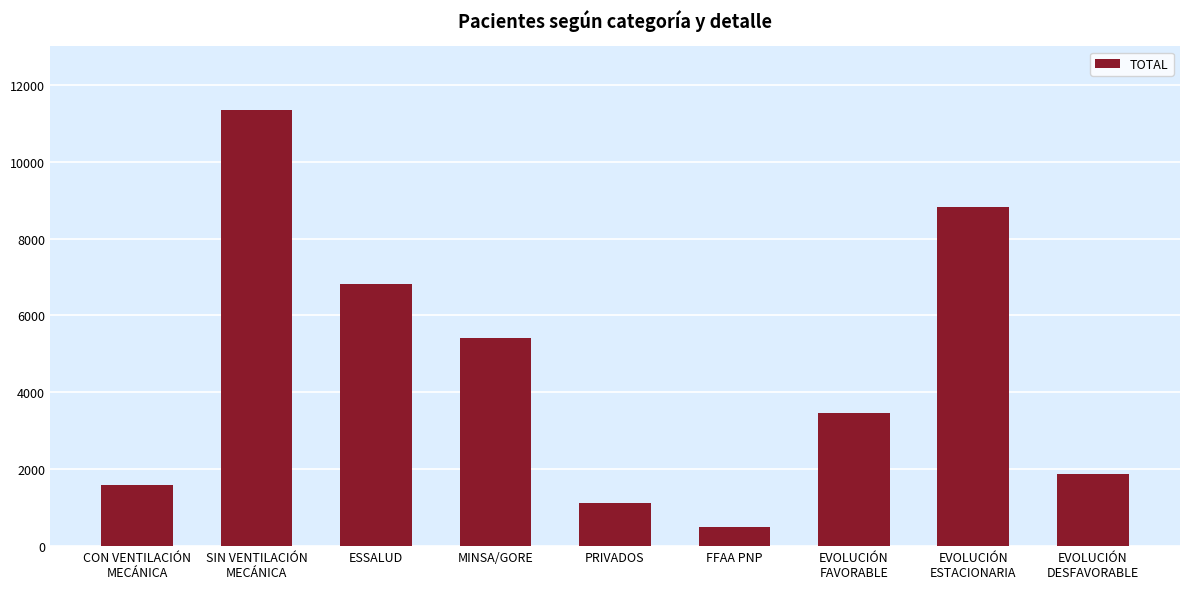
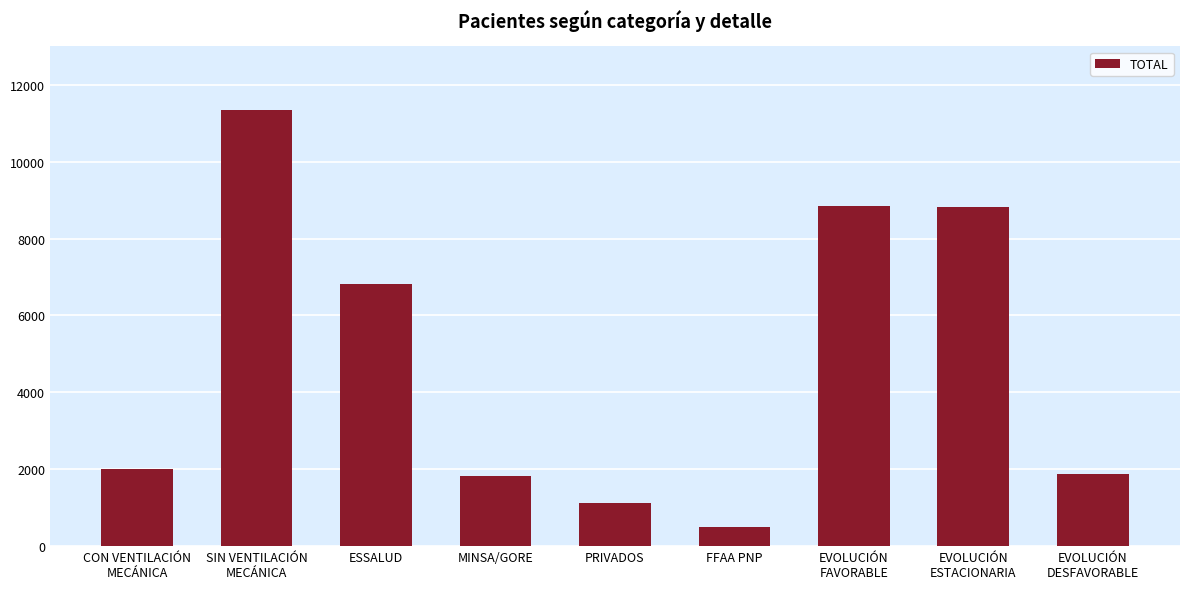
CON VENTILACIÓN MECÁNICA: 1600 -> 2000
MINSA/GORE: 5400 -> 1800
EVOLUCIÓN FAVORABLE: 3500 -> 8900
